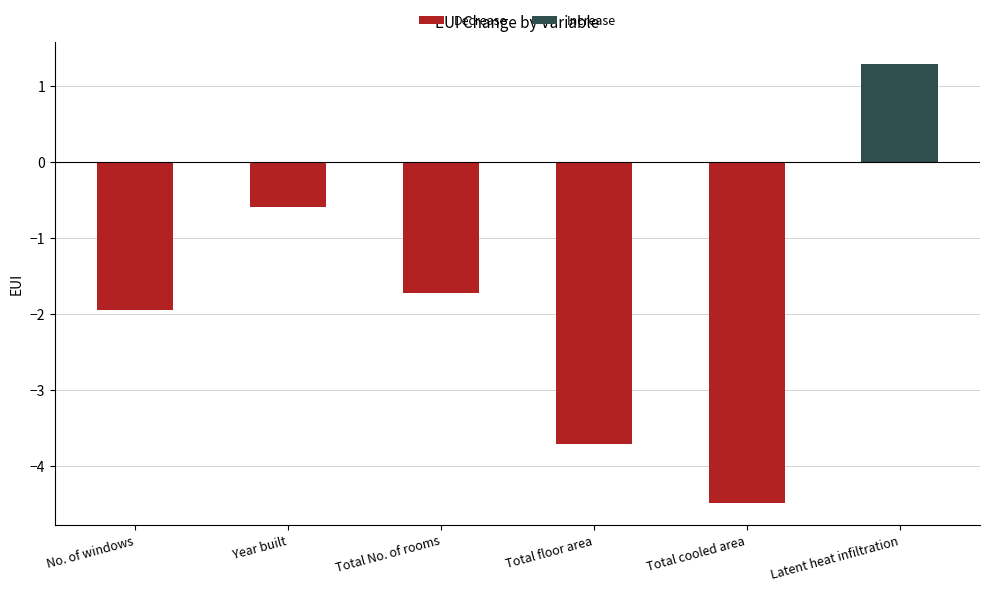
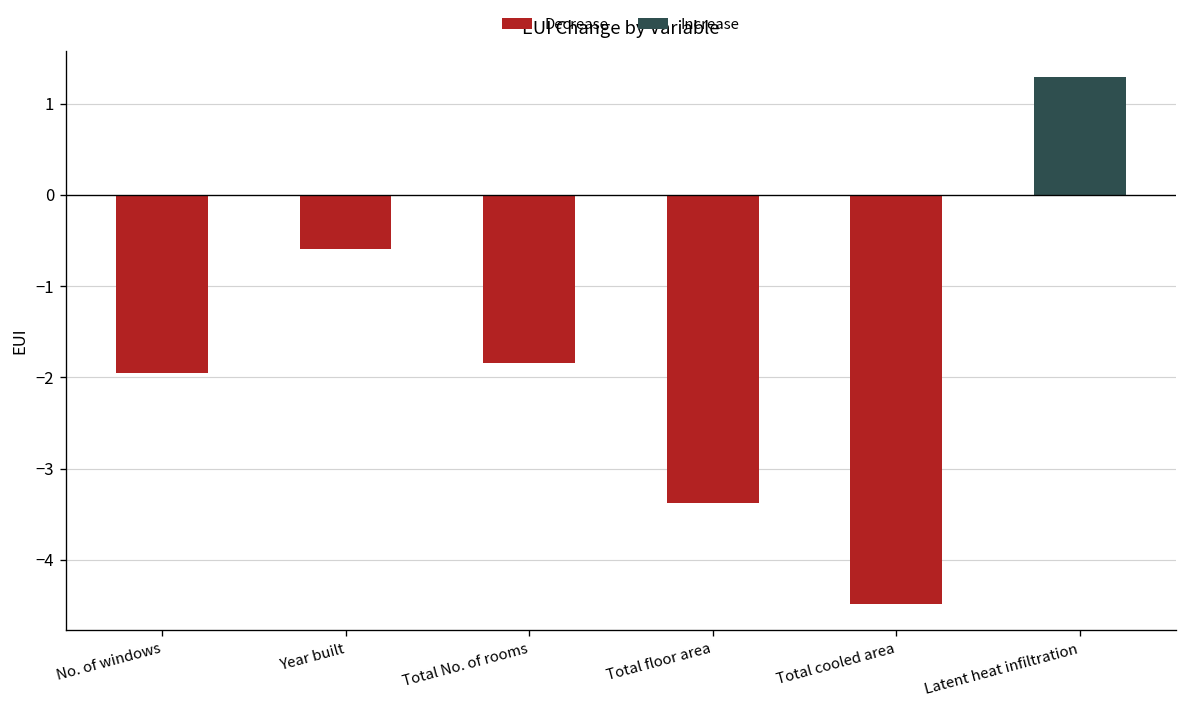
Decrease, Total No. of rooms: -1.7 -> -1.8
Decrease, Total floor area: -3.7 -> -3.4
